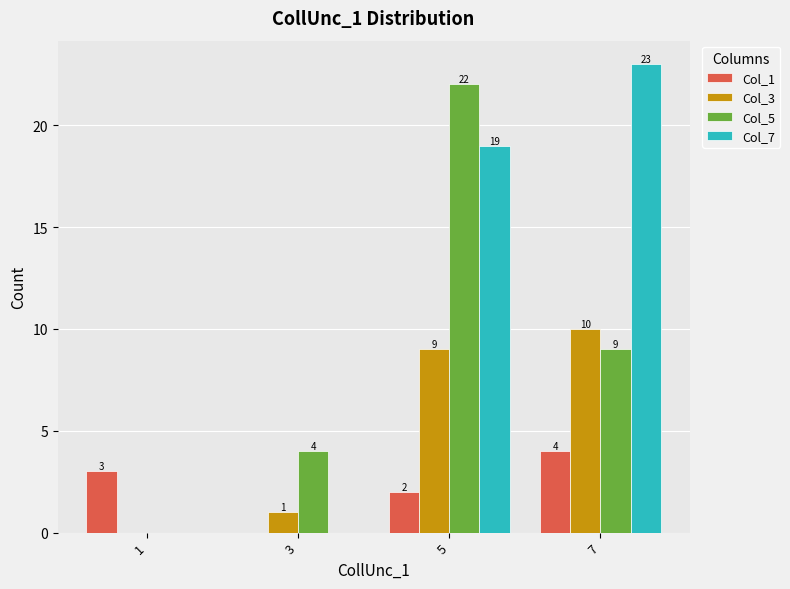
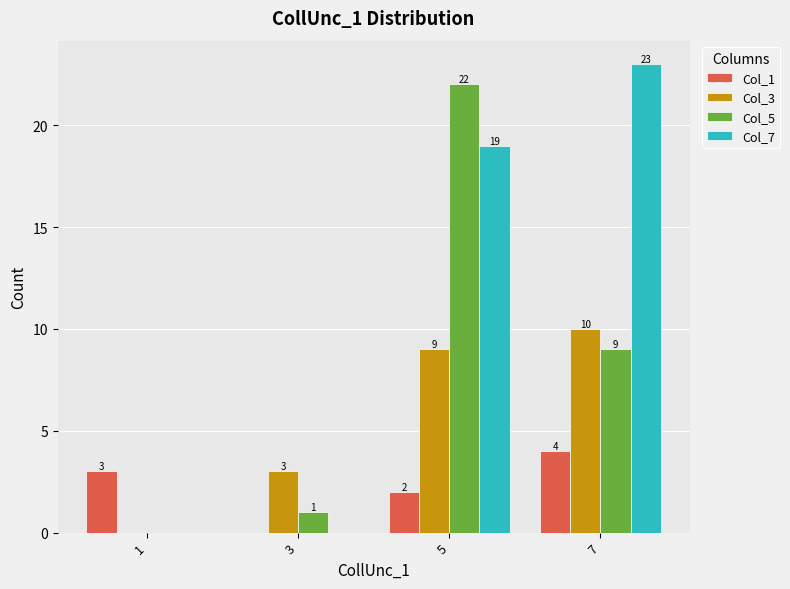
Col_3, 3: 1 -> 3
Col_5, 3: 4 -> 1
